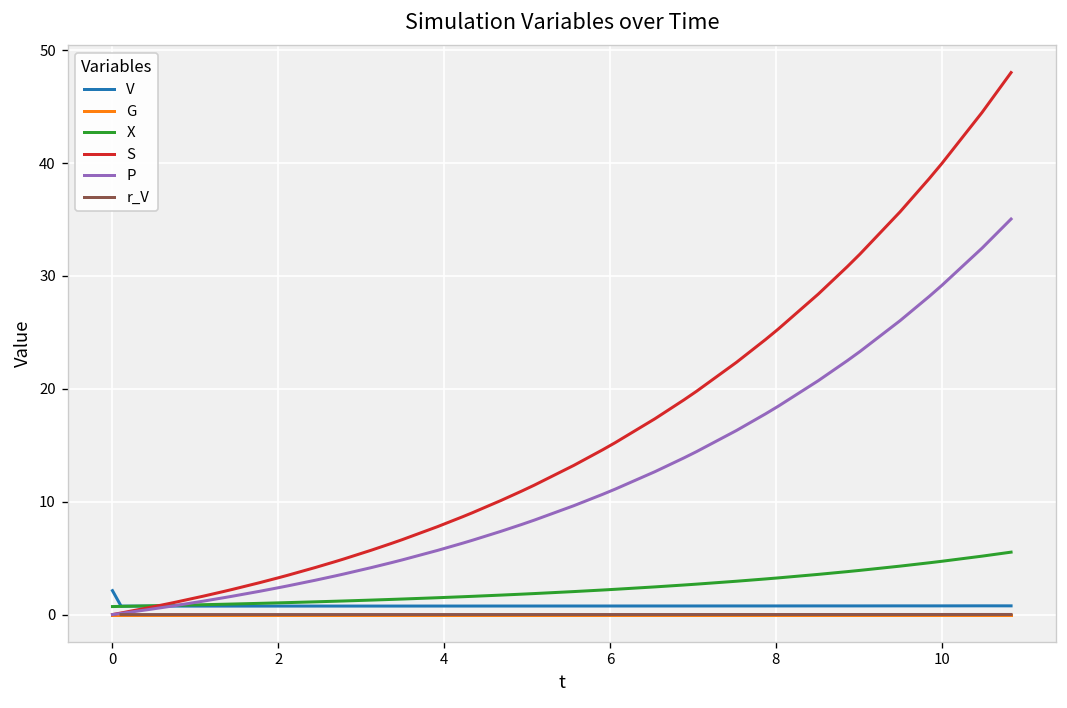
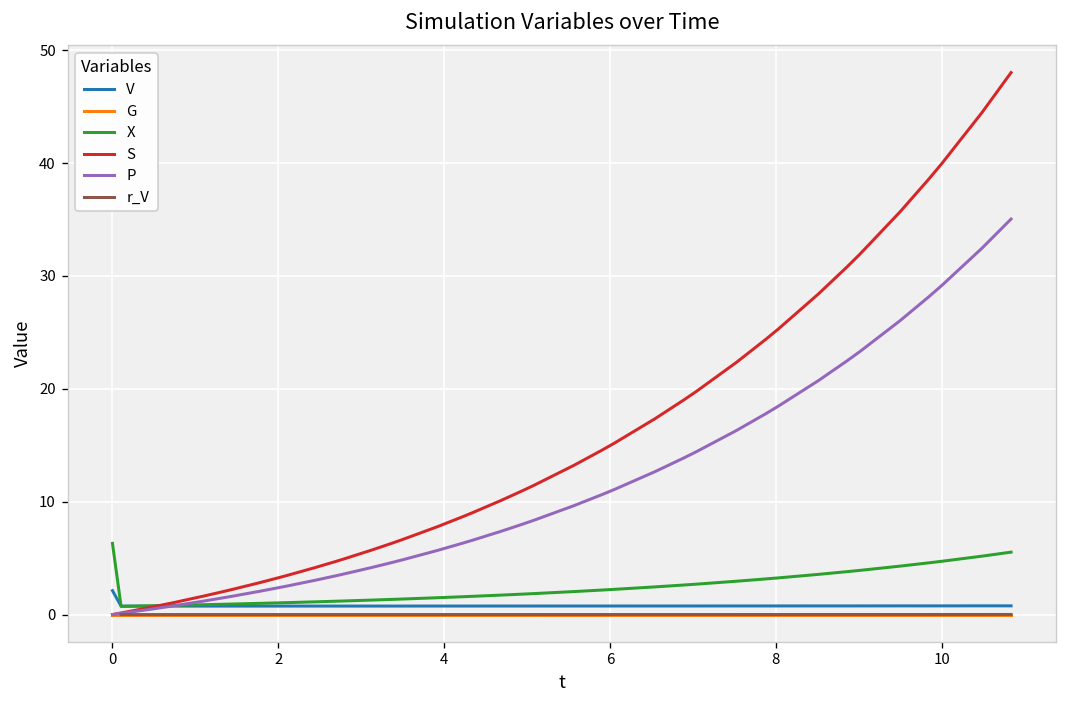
X, 0: 1 -> 6
